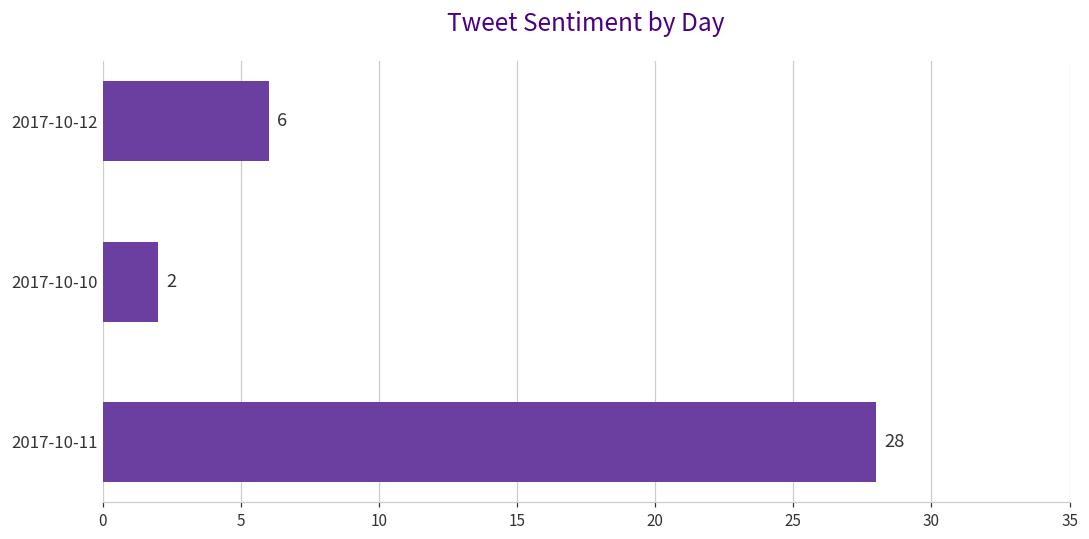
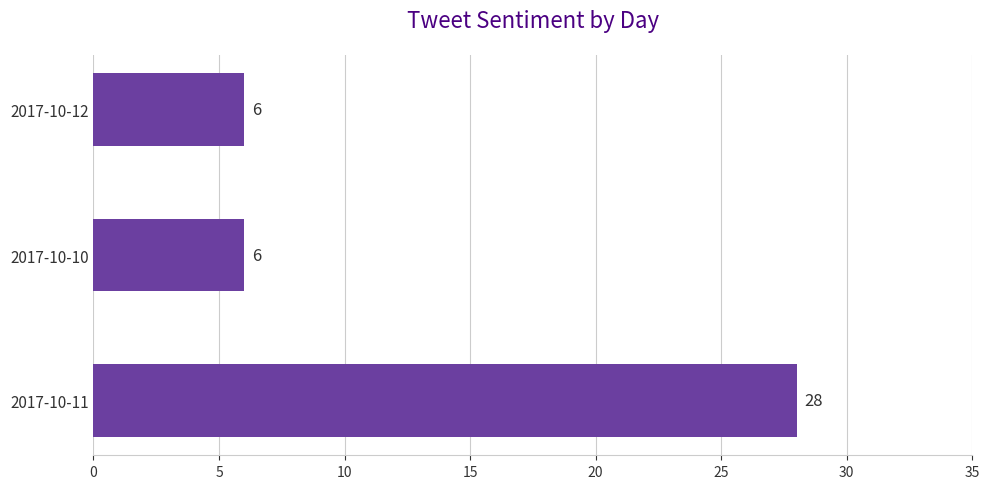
2017-10-10: 2 -> 6
